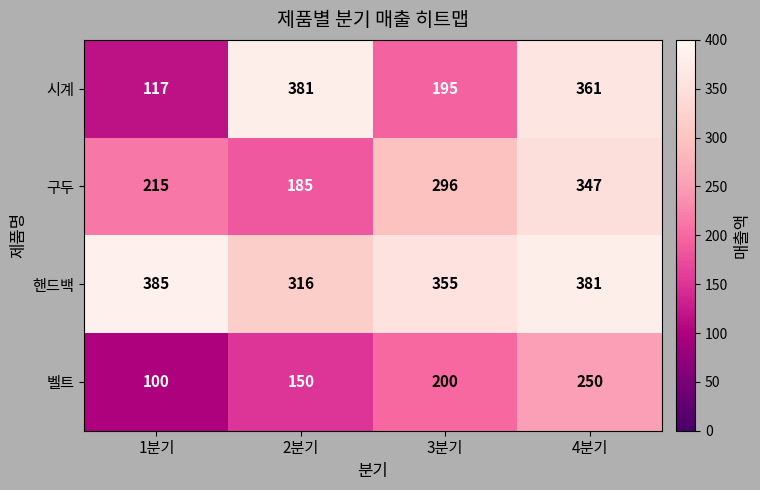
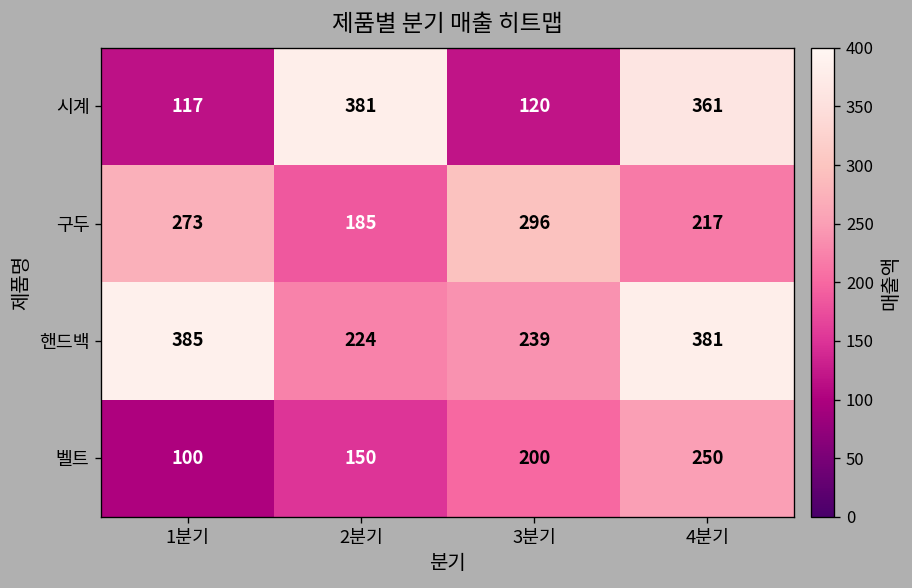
시계, 3분기: 195 -> 120
구두, 1분기: 215 -> 273
구두, 4분기: 347 -> 217
핸드백, 2분기: 316 -> 224
핸드백, 3분기: 355 -> 239
